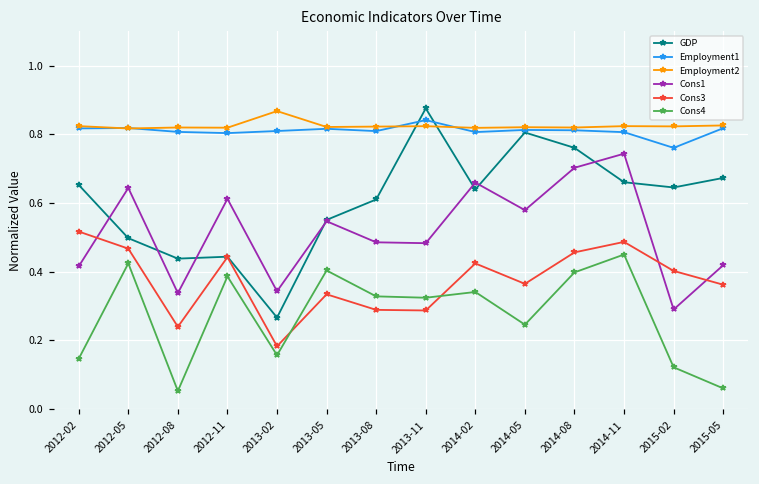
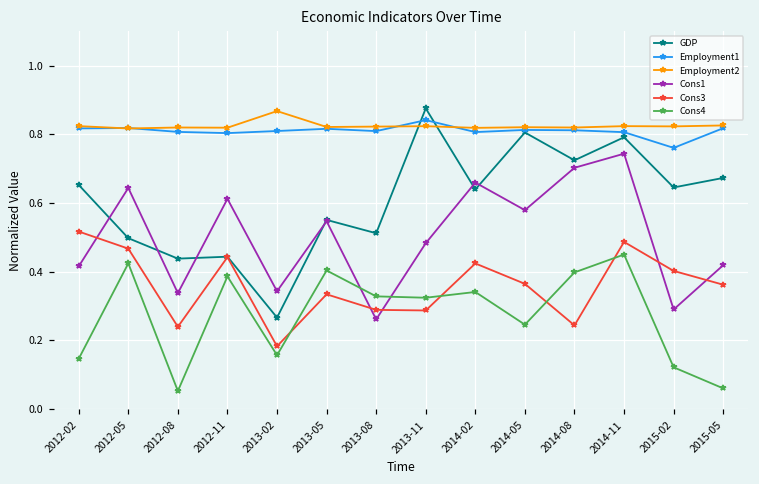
GDP, 2013-08: 0.61 -> 0.51
Cons1, 2013-08: 0.49 -> 0.26
GDP, 2014-08: 0.76 -> 0.72
Cons3, 2014-08: 0.46 -> 0.24
GDP, 2014-11: 0.66 -> 0.79
